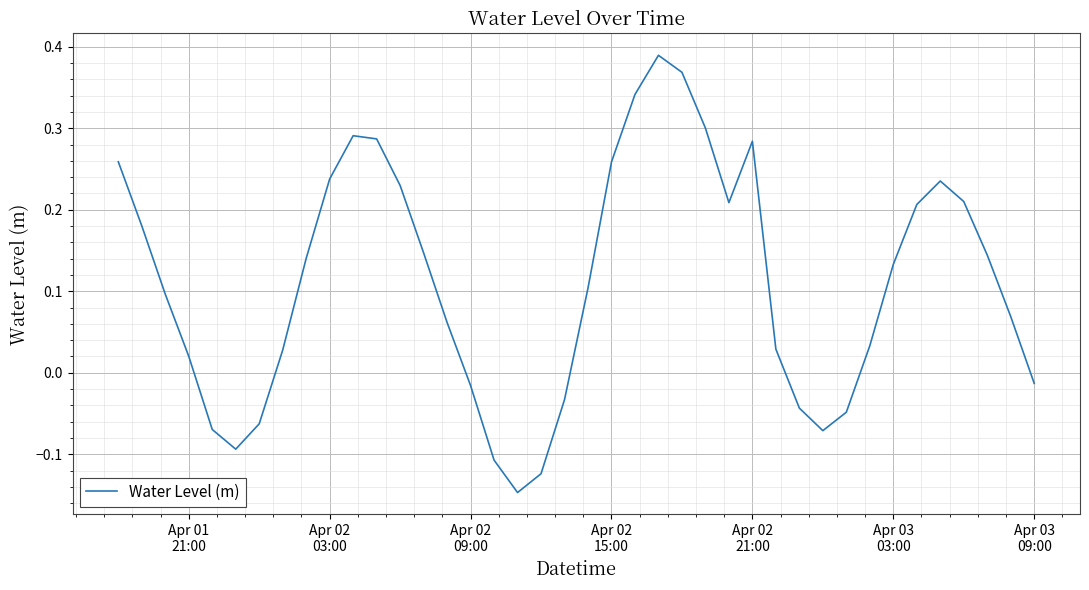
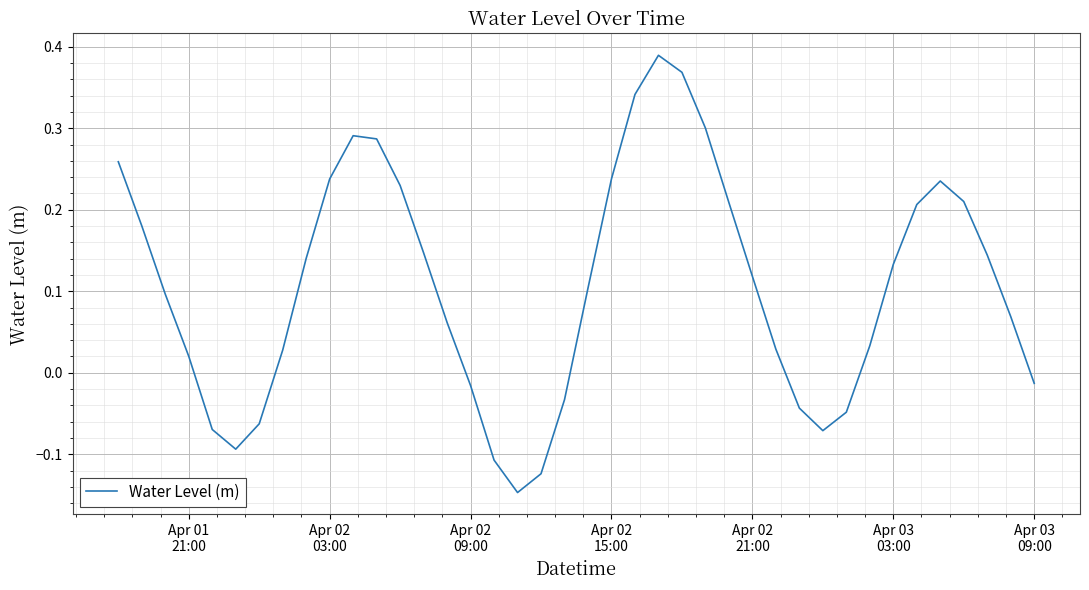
Apr 02 15:00: 0.26 -> 0.24
Apr 02 21:00: 0.28 -> 0.12
